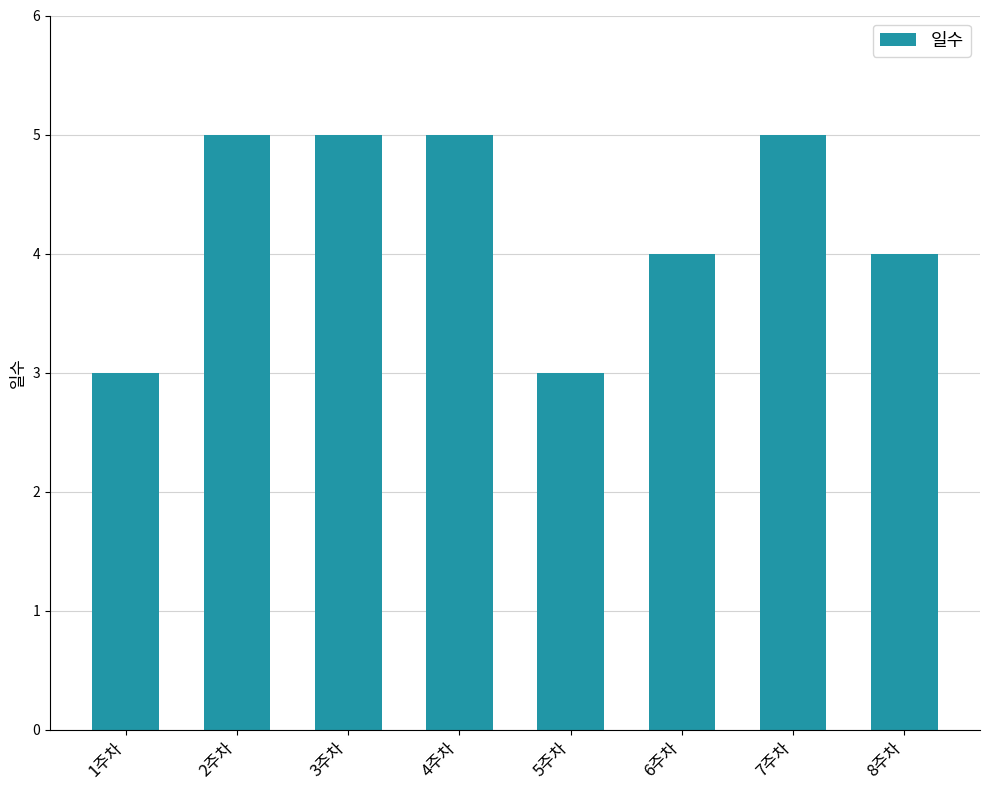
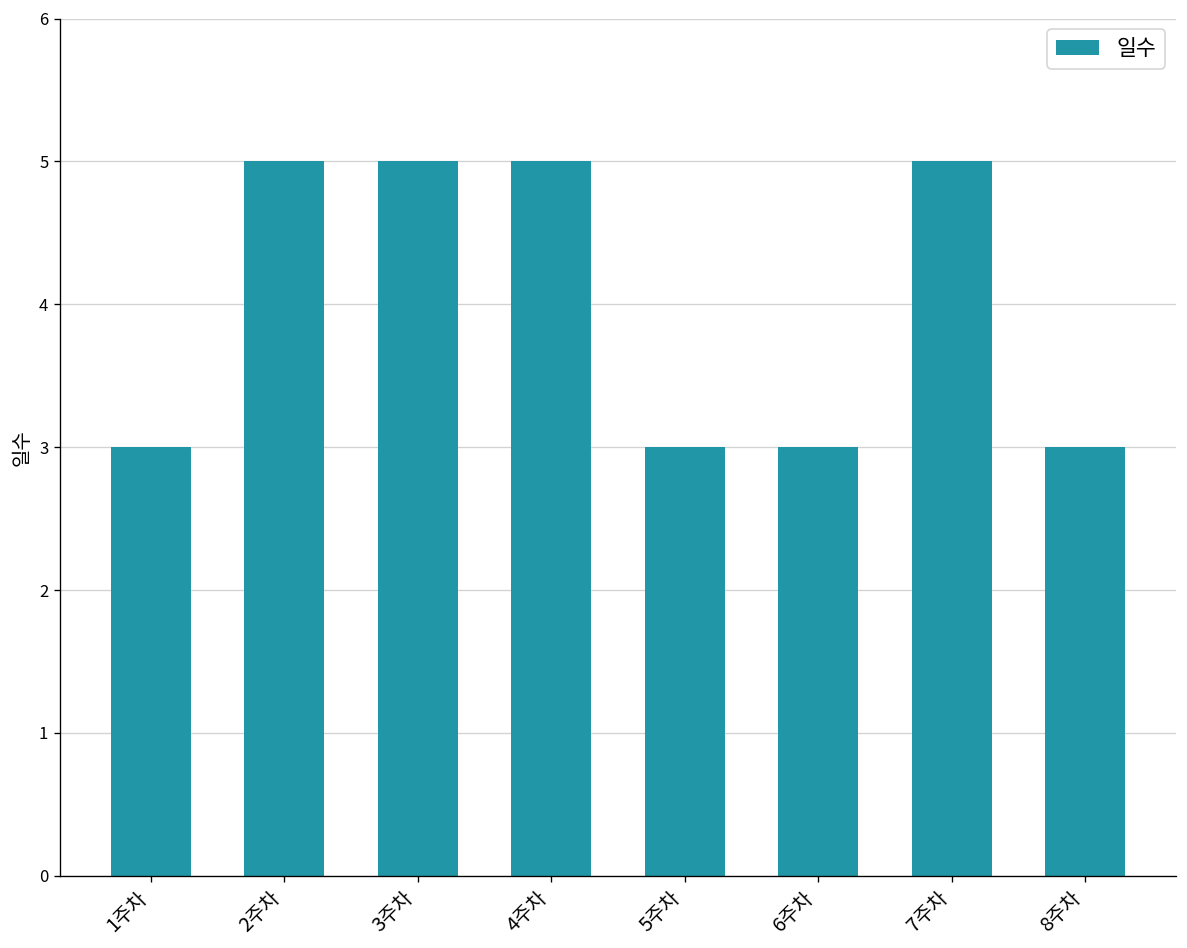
6주차: 4 -> 3
8주차: 4 -> 3
